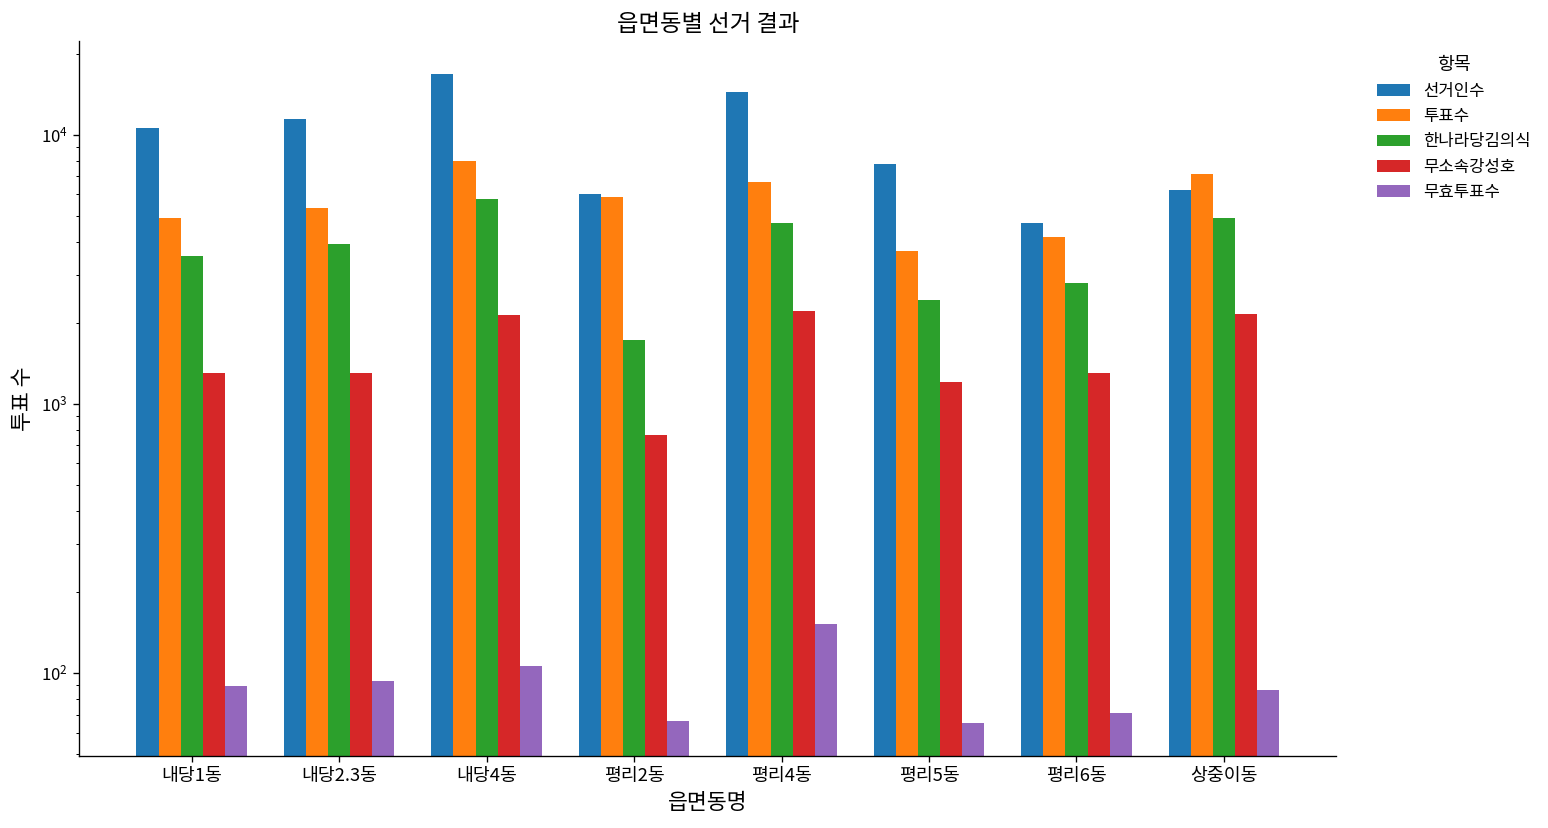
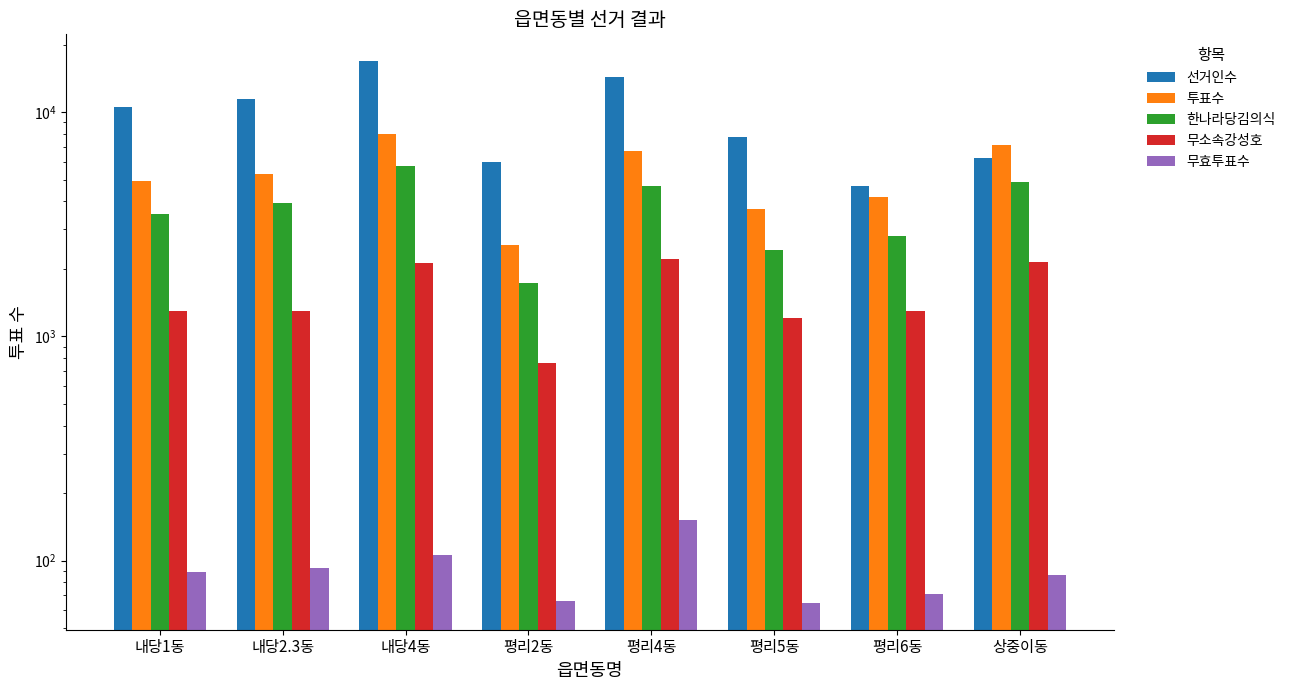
투표수, 평리2동: 5900 -> 2600
